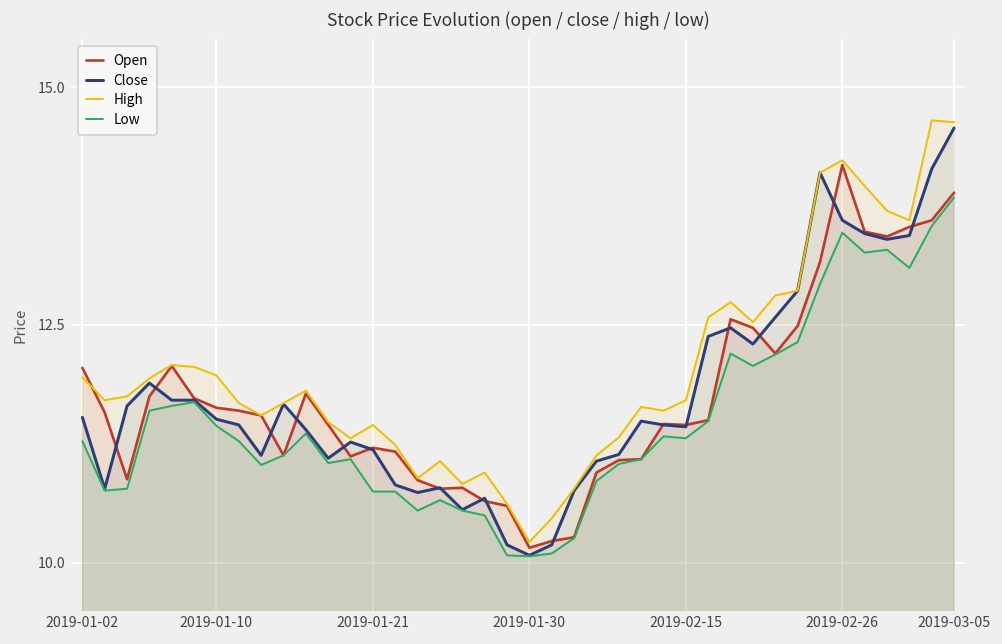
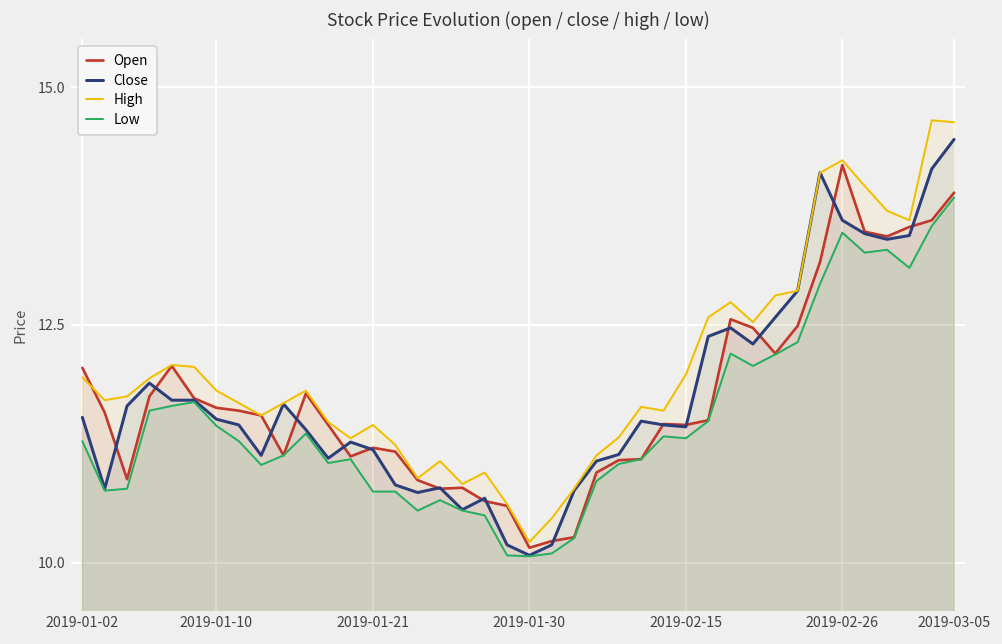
High, 2019-01-10: 12.0 -> 11.8
High, 2019-02-15: 11.7 -> 12.0
Close, 2019-03-05: 14.6 -> 14.5
